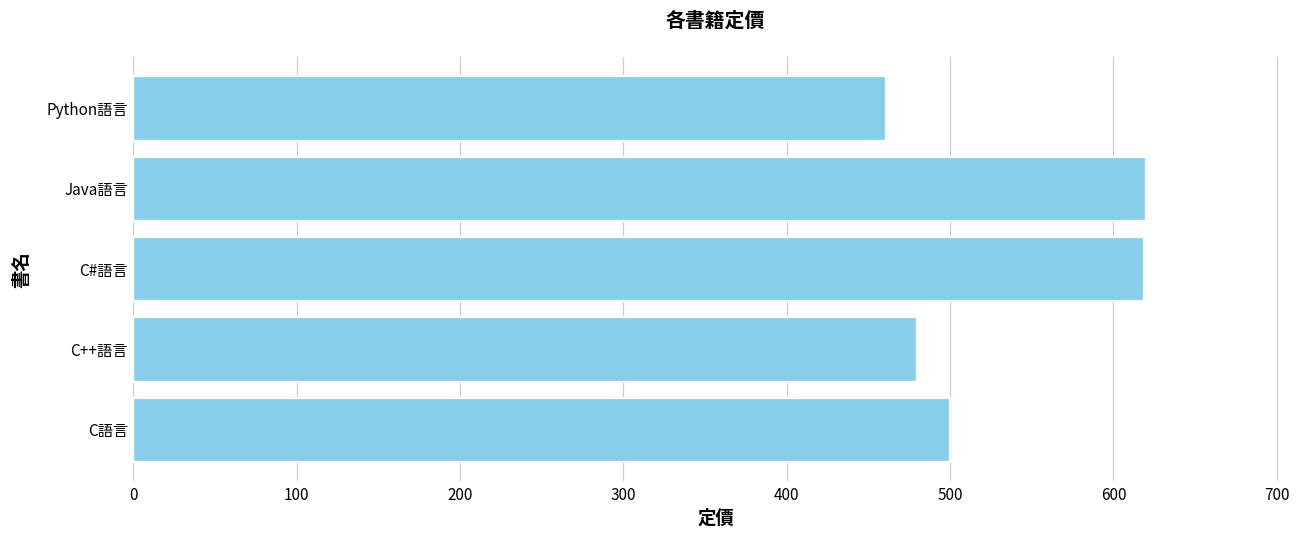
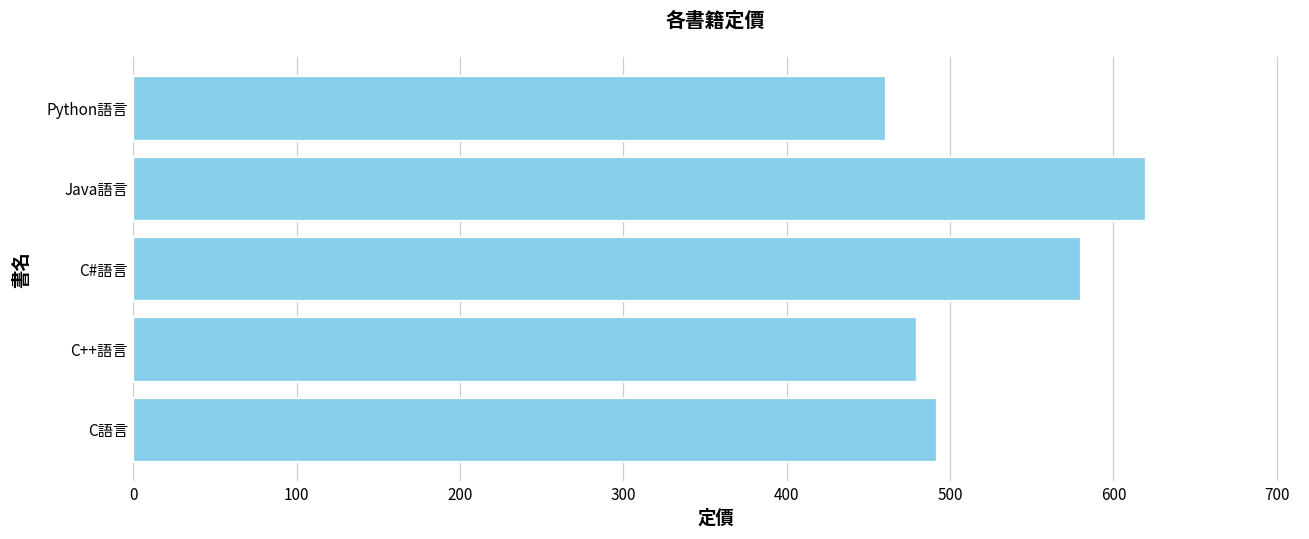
C#語言: 619 -> 580
C語言: 500 -> 492
